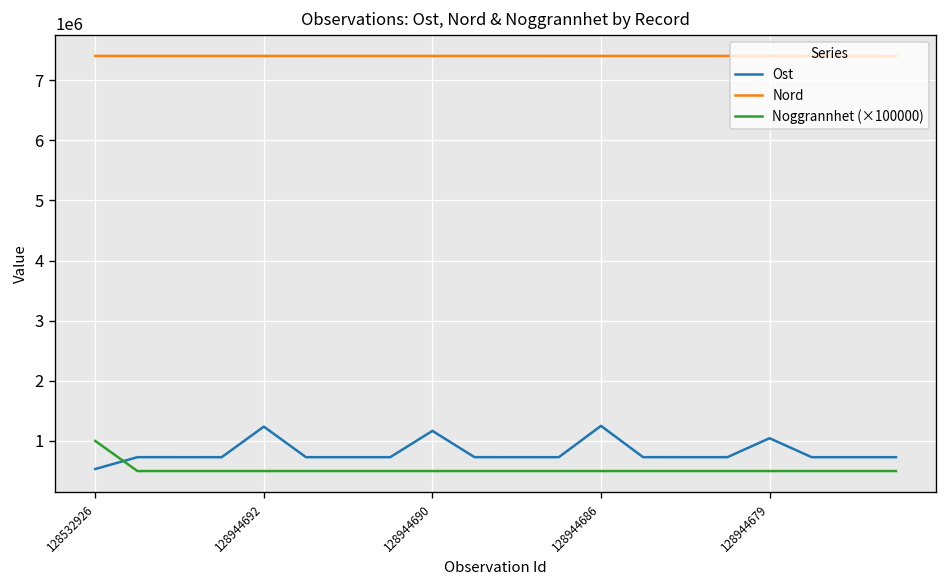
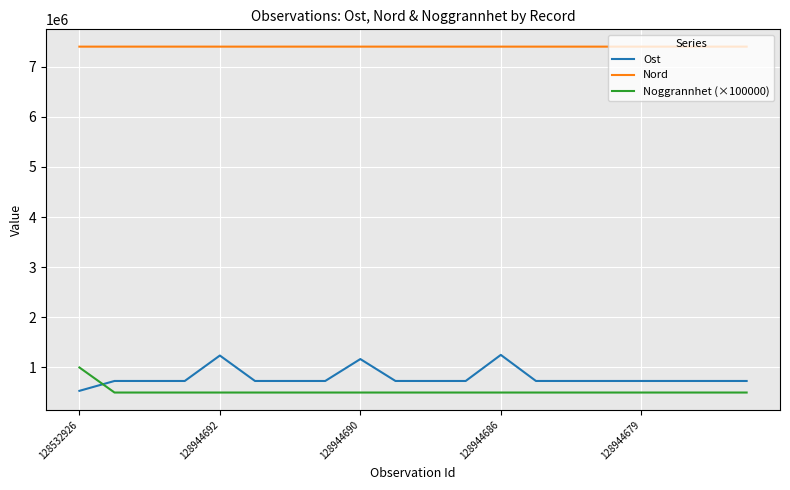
Ost, 128944679: 1000000 -> 700000
